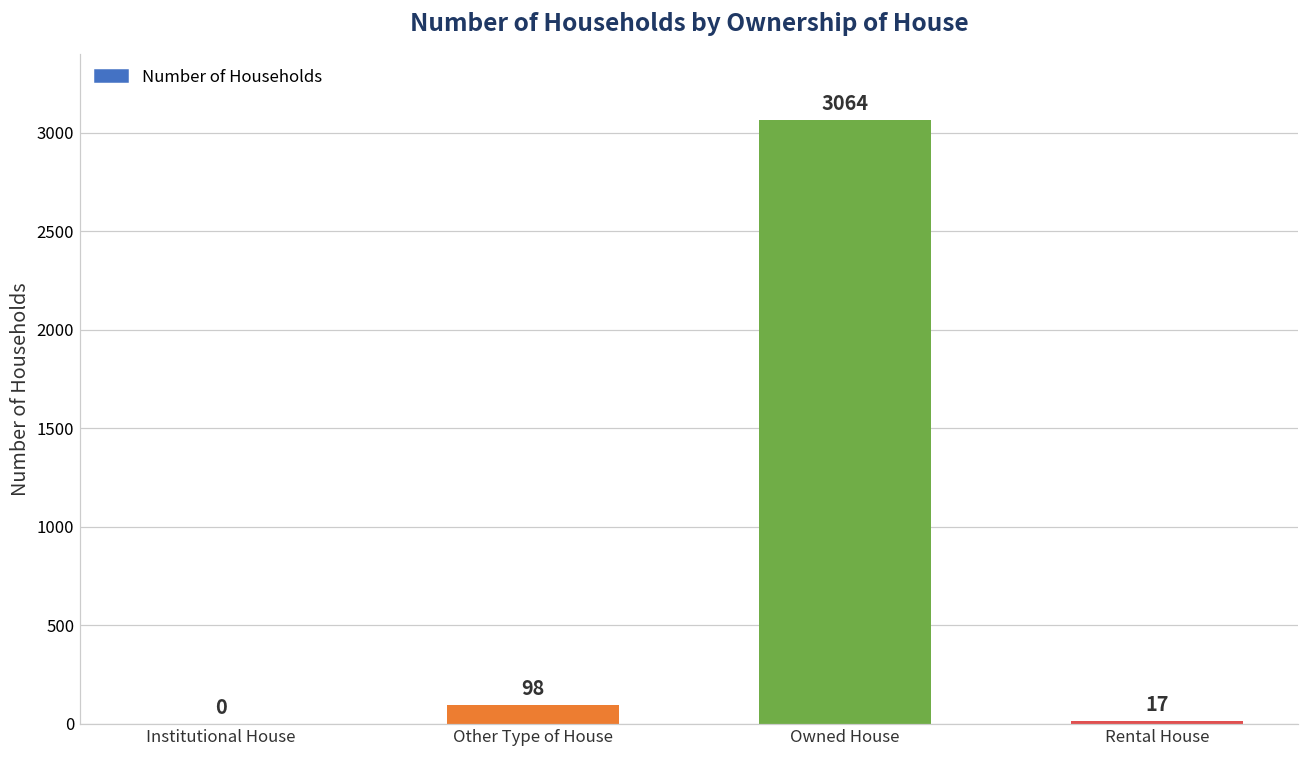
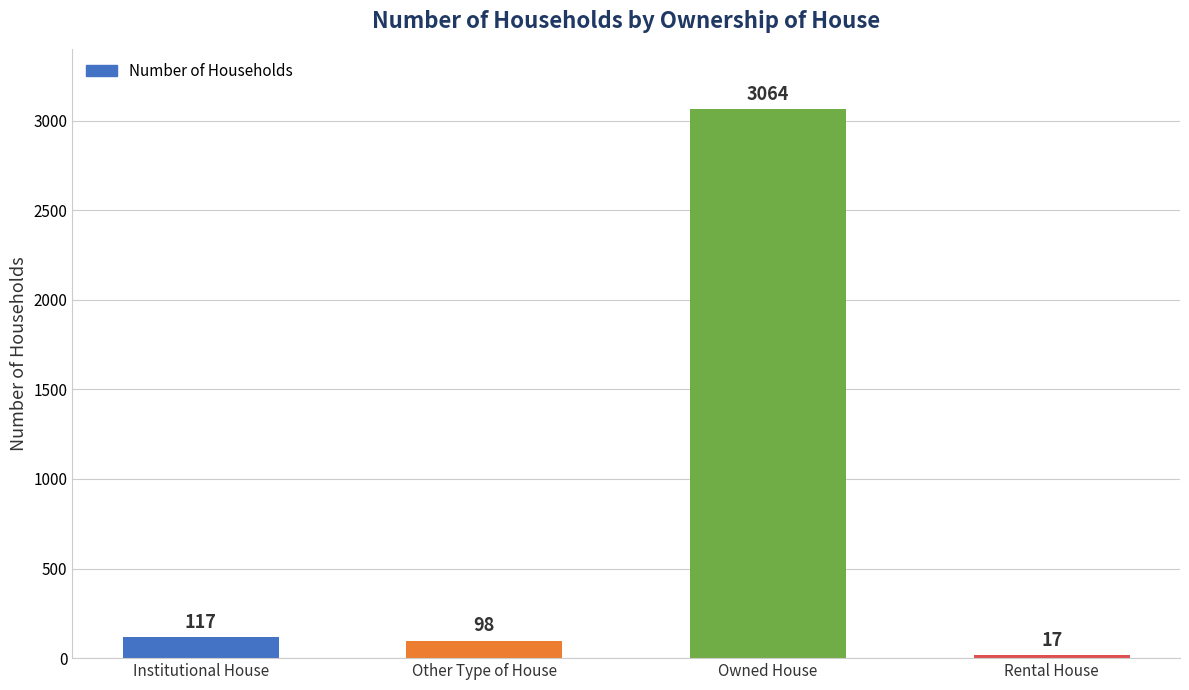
Institutional House: 0 -> 117
